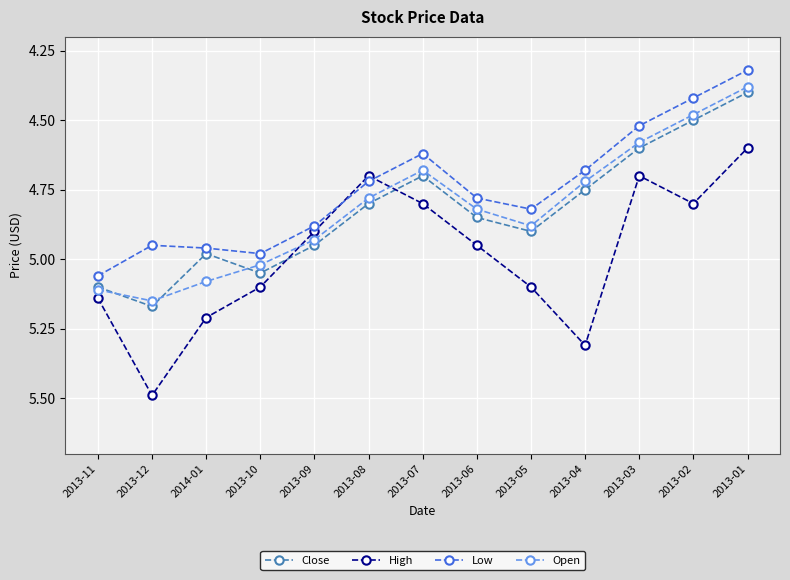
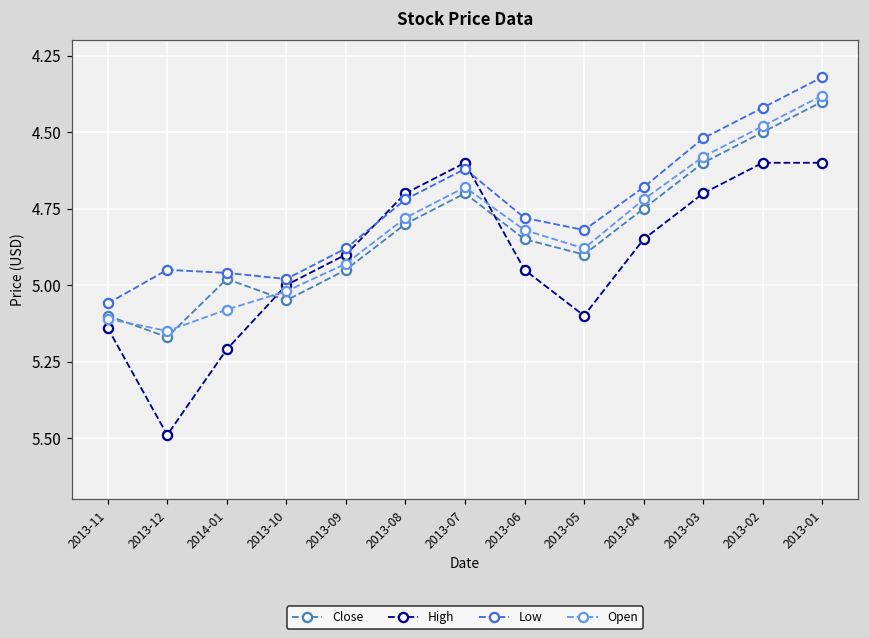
High, 2013-10: 5.1 -> 5.0
High, 2013-07: 4.8 -> 4.6
High, 2013-04: 5.31 -> 4.85
High, 2013-02: 4.8 -> 4.6
